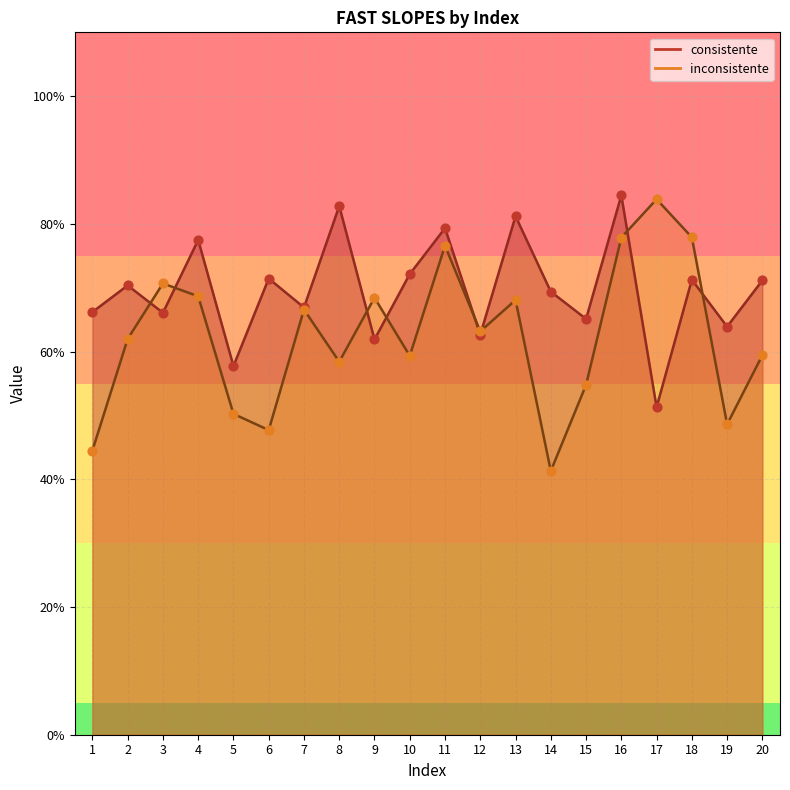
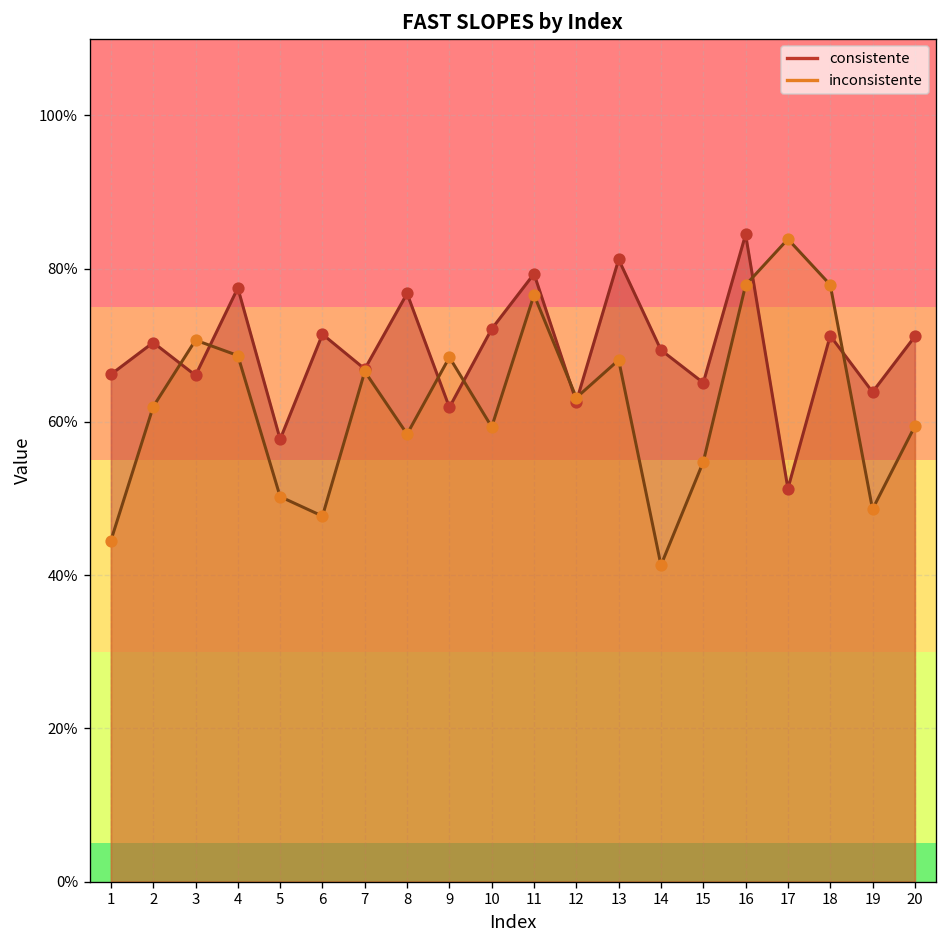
consistente, 8: 83% -> 77%
